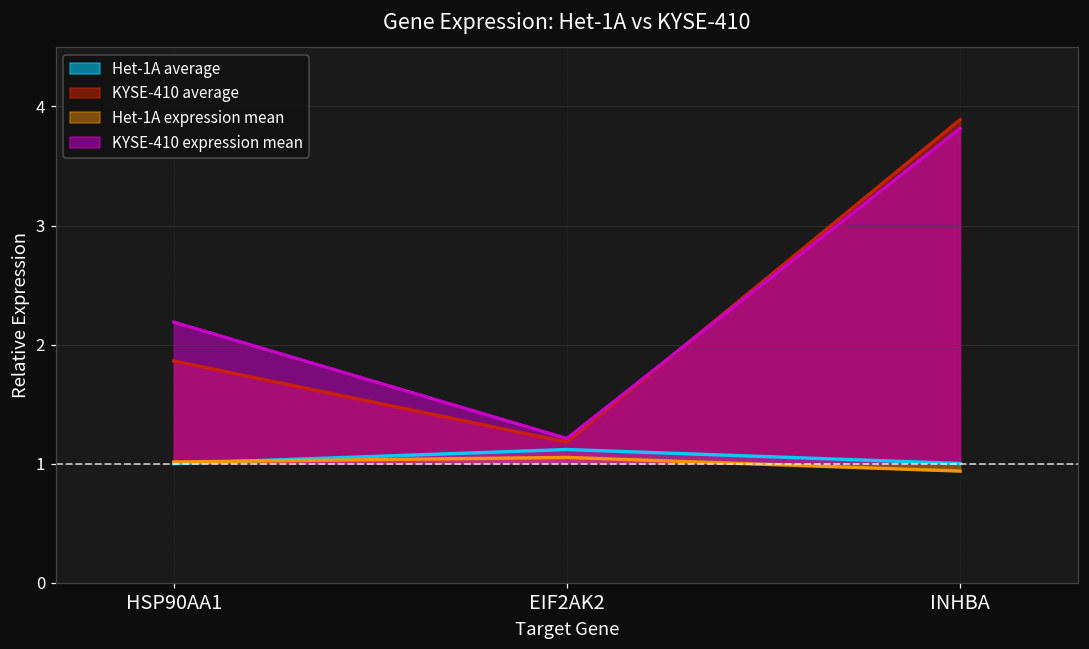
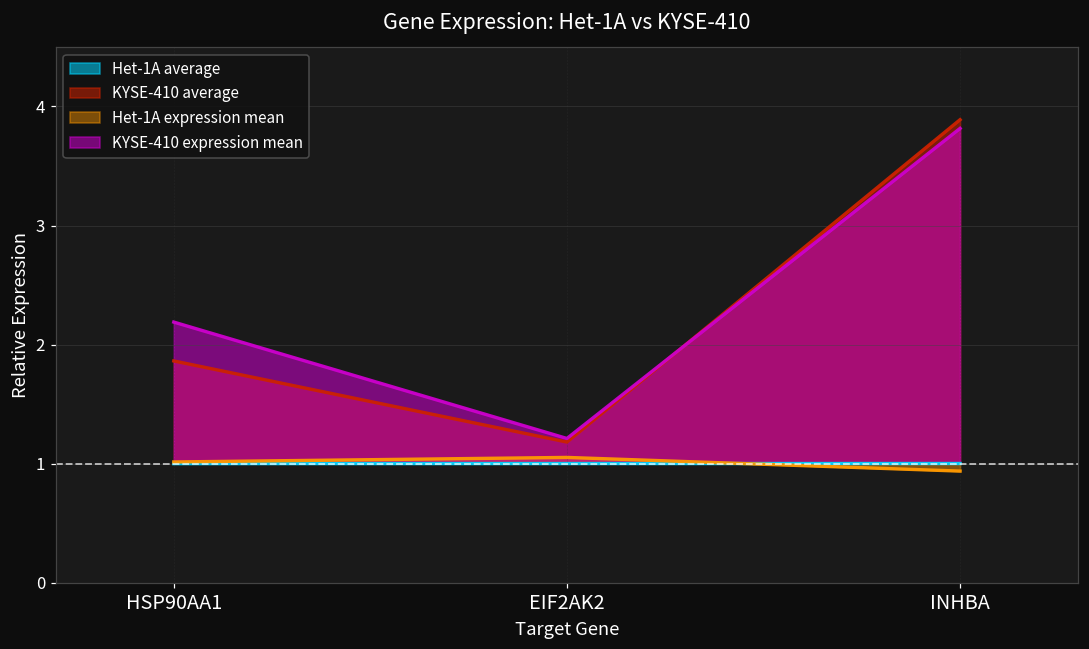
Het-1A average, EIF2AK2: 1.12 -> 1.00
